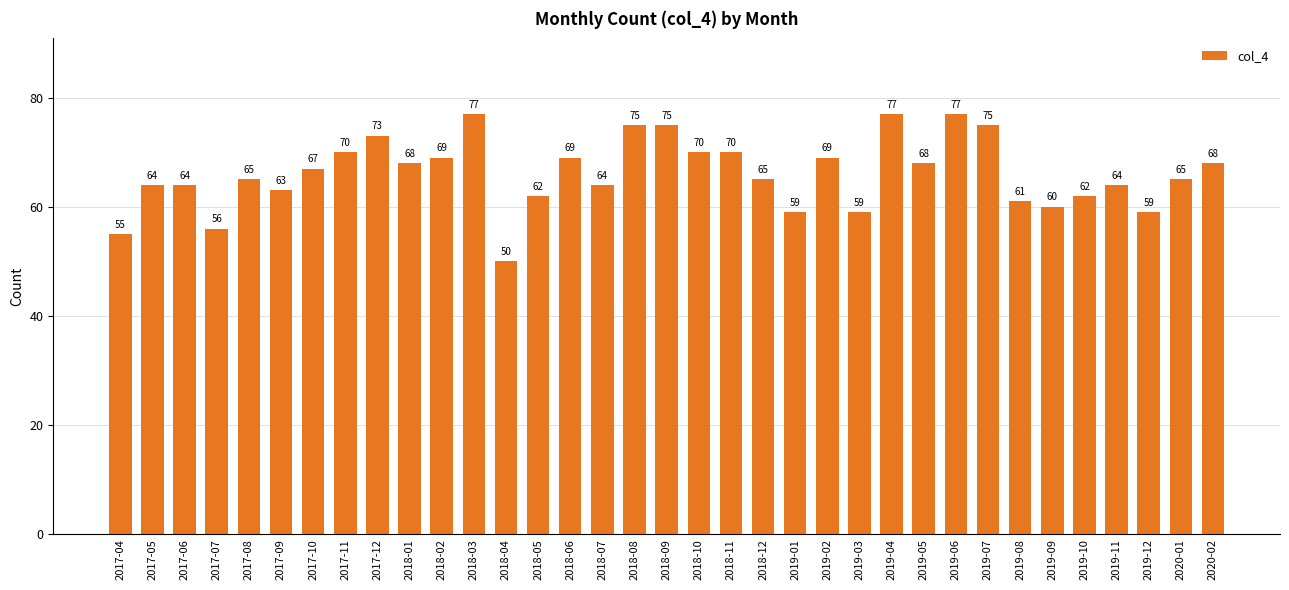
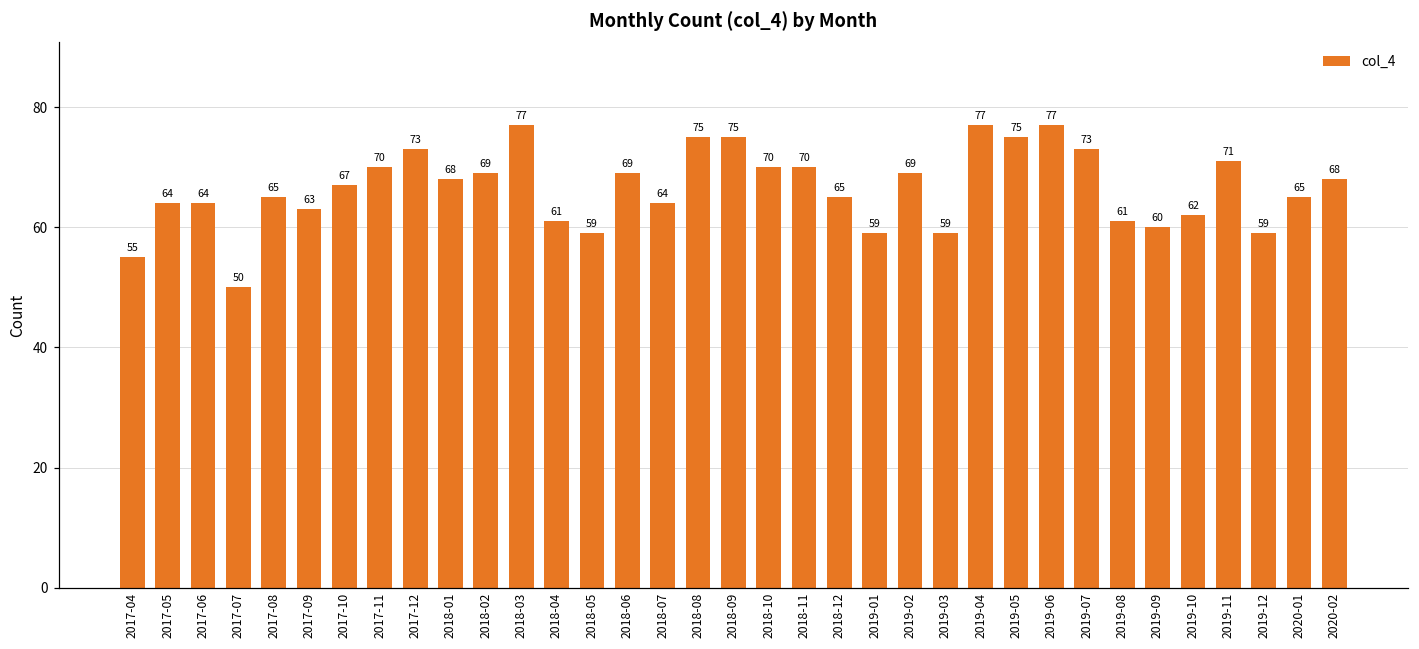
2017-07: 56 -> 50
2018-04: 50 -> 61
2018-05: 62 -> 59
2019-05: 68 -> 75
2019-07: 75 -> 73
2019-11: 64 -> 71
